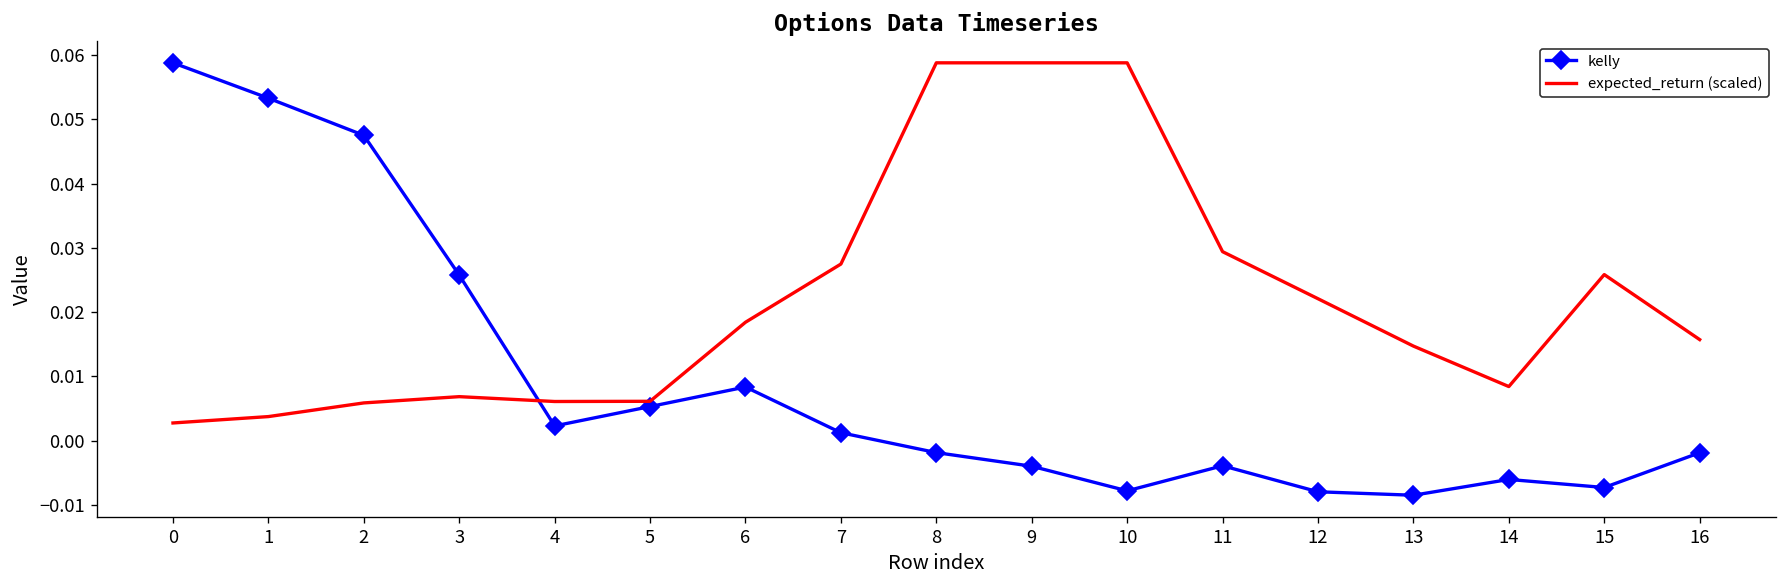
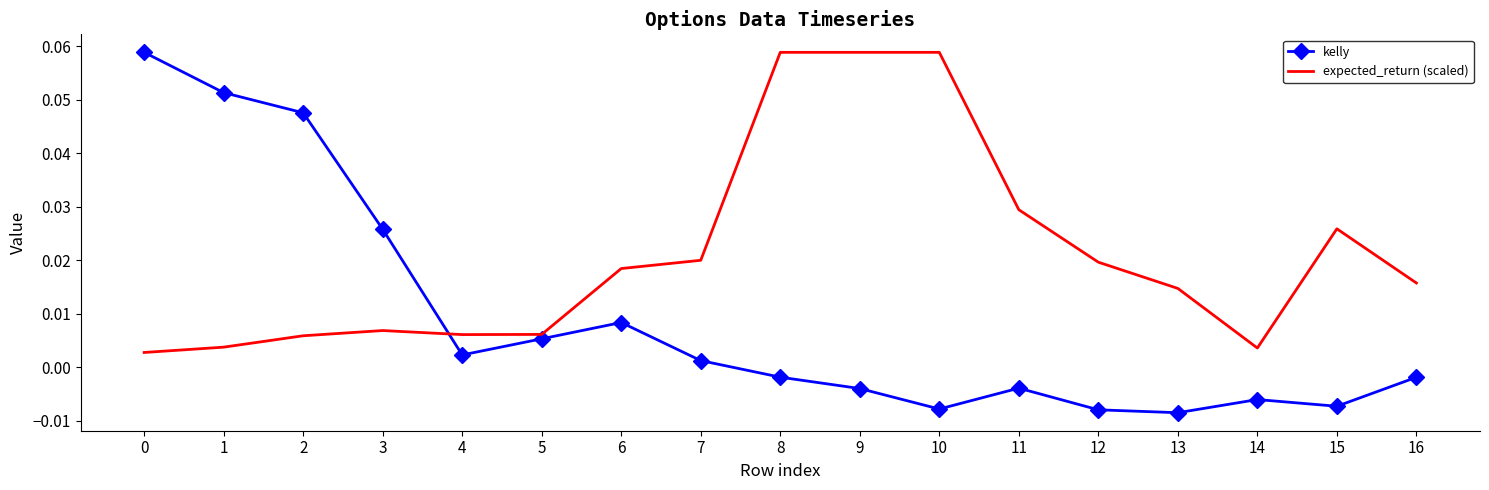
kelly, 1: 0.053 -> 0.051
expected_return (scaled), 7: 0.027 -> 0.020
expected_return (scaled), 12: 0.022 -> 0.020
expected_return (scaled), 14: 0.008 -> 0.004
